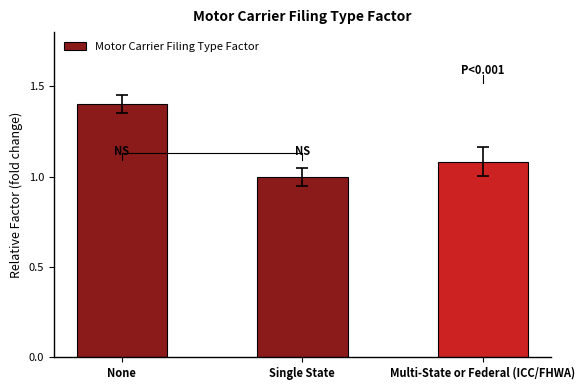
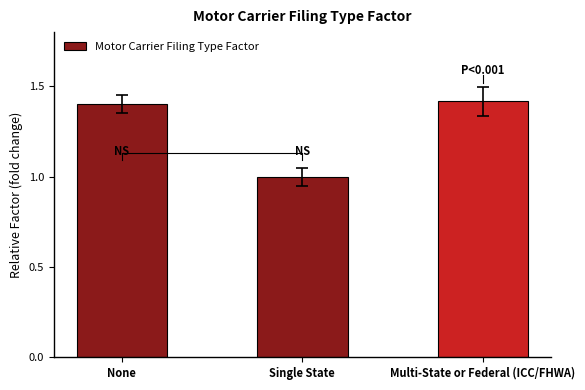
Motor Carrier Filing Type Factor, Multi-State or Federal (ICC/FHWA): 1.08 -> 1.42
